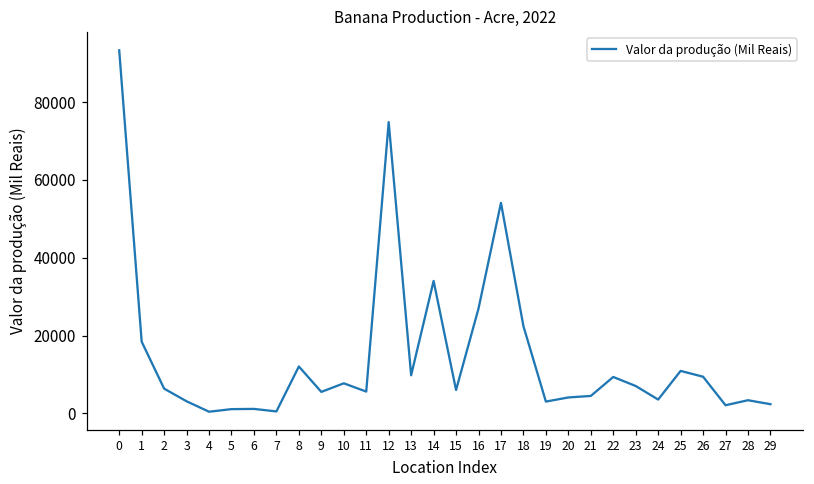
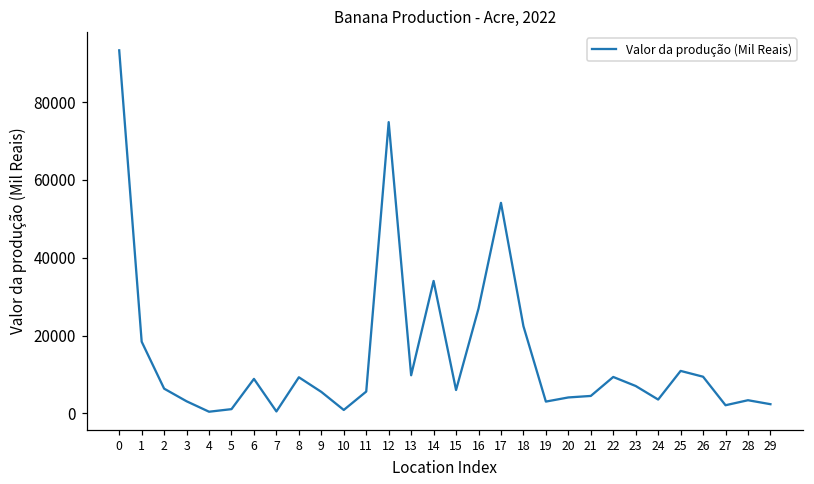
6: 1000 -> 9000
8: 12000 -> 9000
10: 8000 -> 1000
